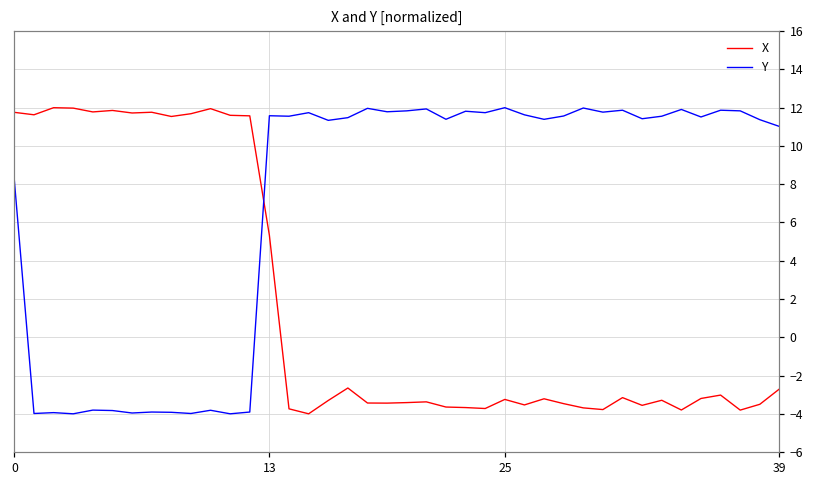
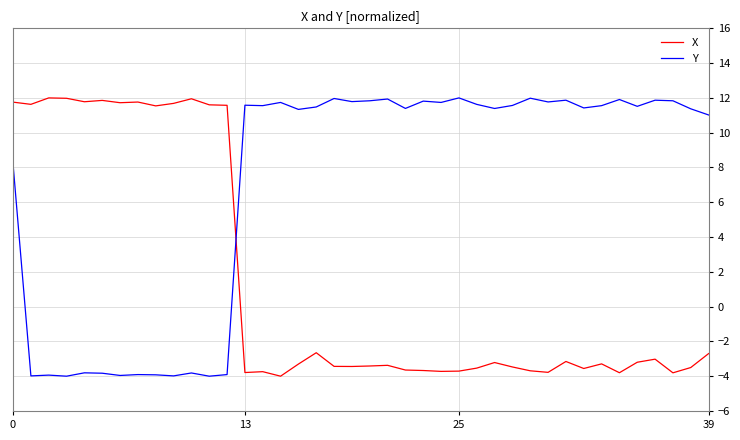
X, 13: 5.3 -> -3.8
X, 25: -3.2 -> -3.7
